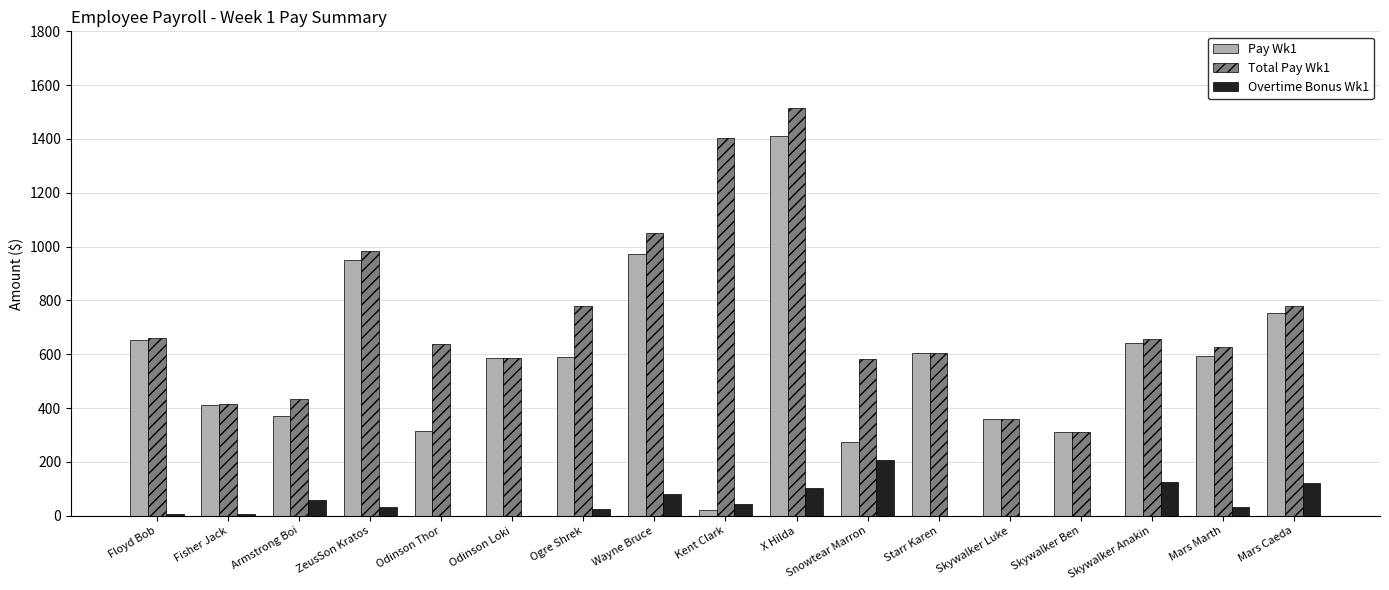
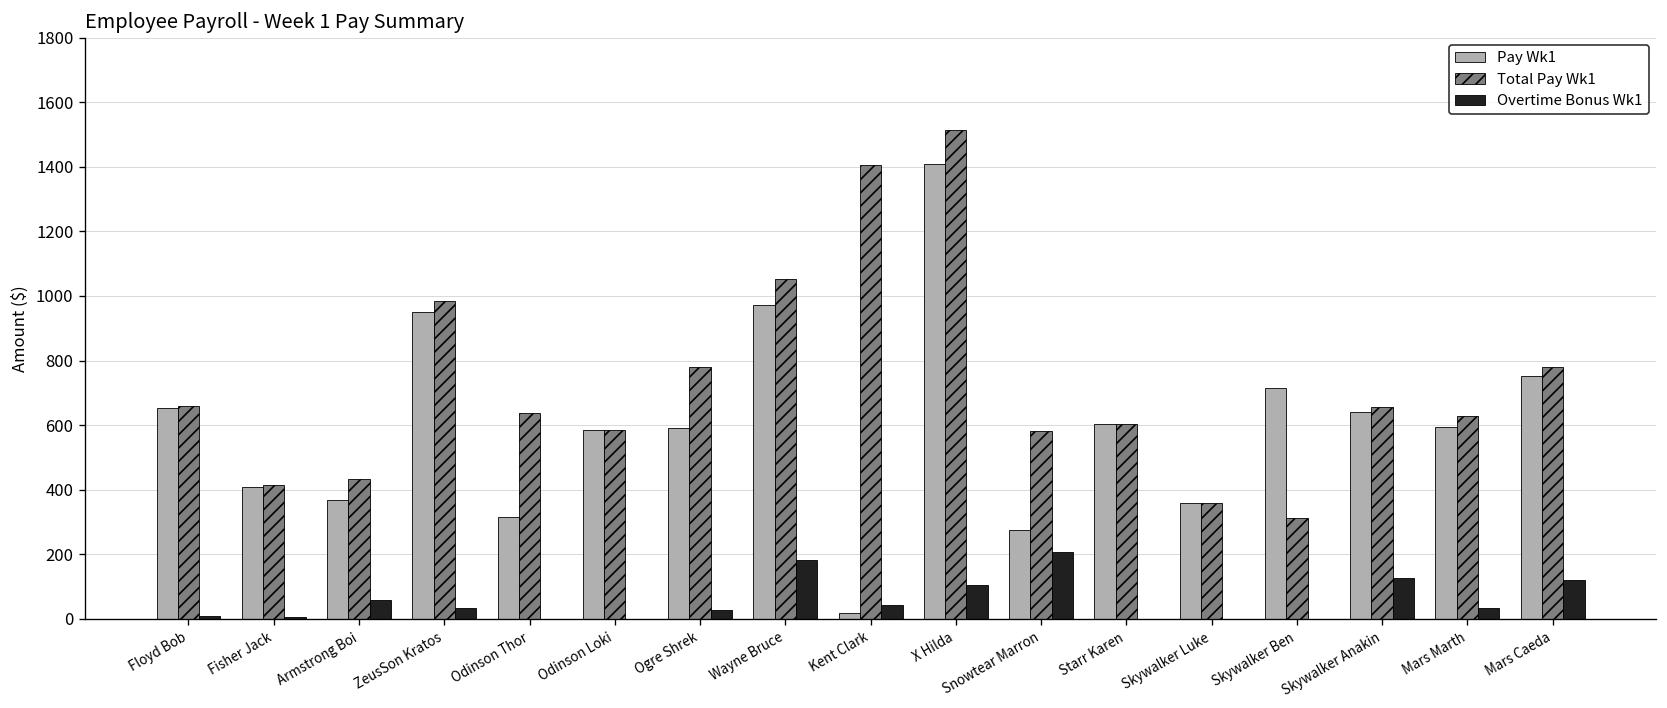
Overtime Bonus Wk1, Wayne Bruce: 80 -> 180
Pay Wk1, Skywalker Ben: 310 -> 720
